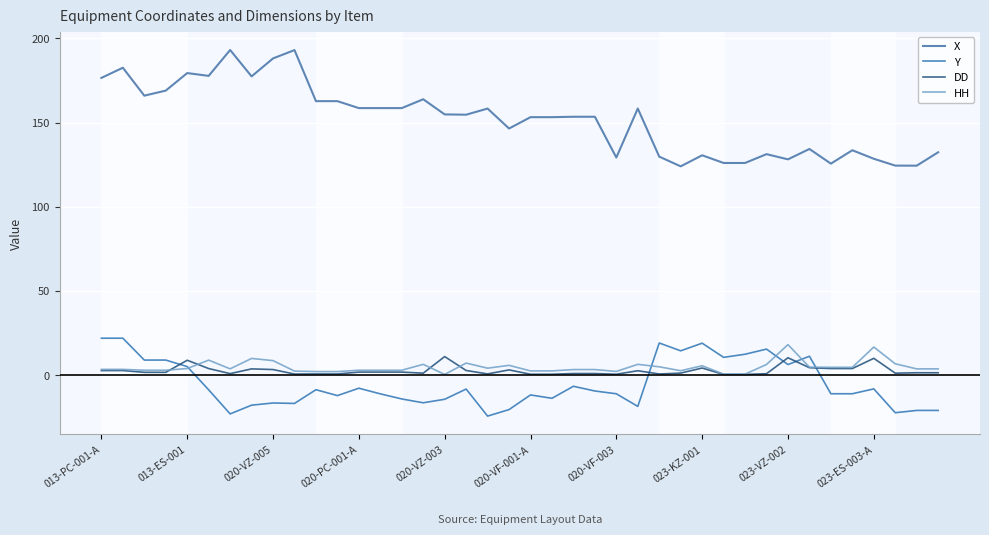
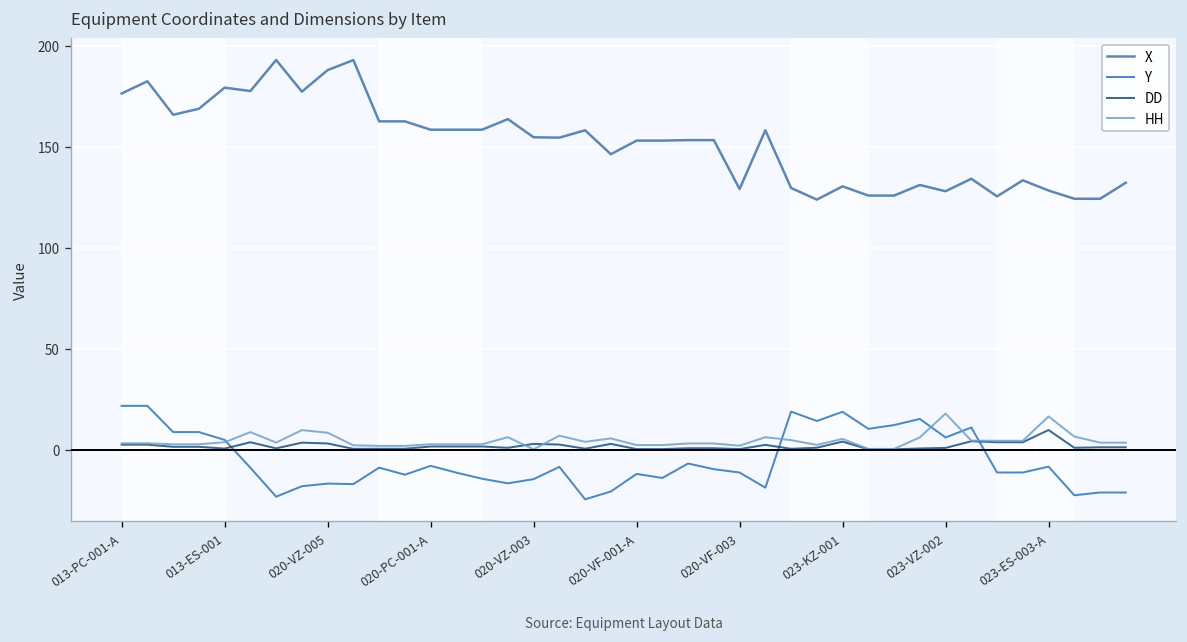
DD, 013-ES-001: 9 -> 1
DD, 020-VZ-003: 11 -> 3
DD, 023-VZ-002: 10 -> 1
